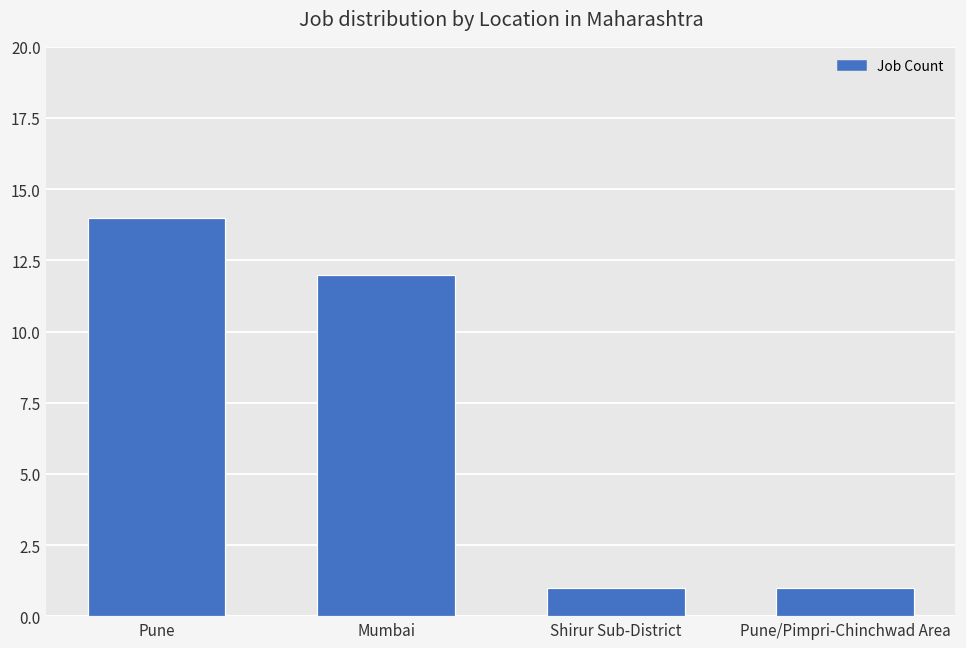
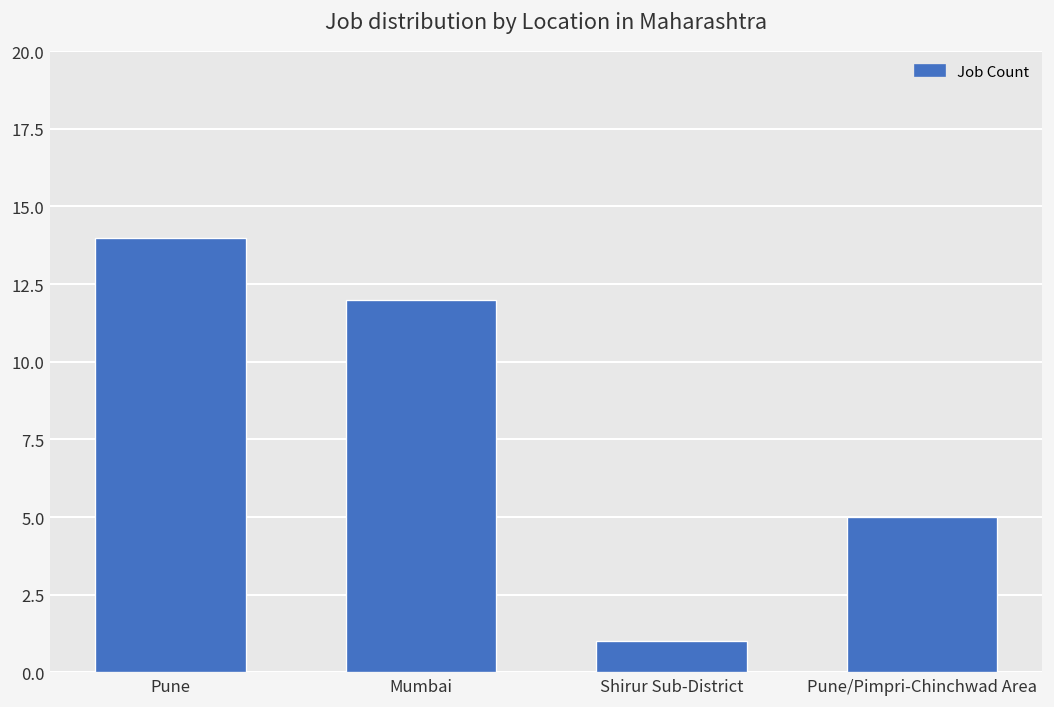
Pune/Pimpri-Chinchwad Area: 1 -> 5
